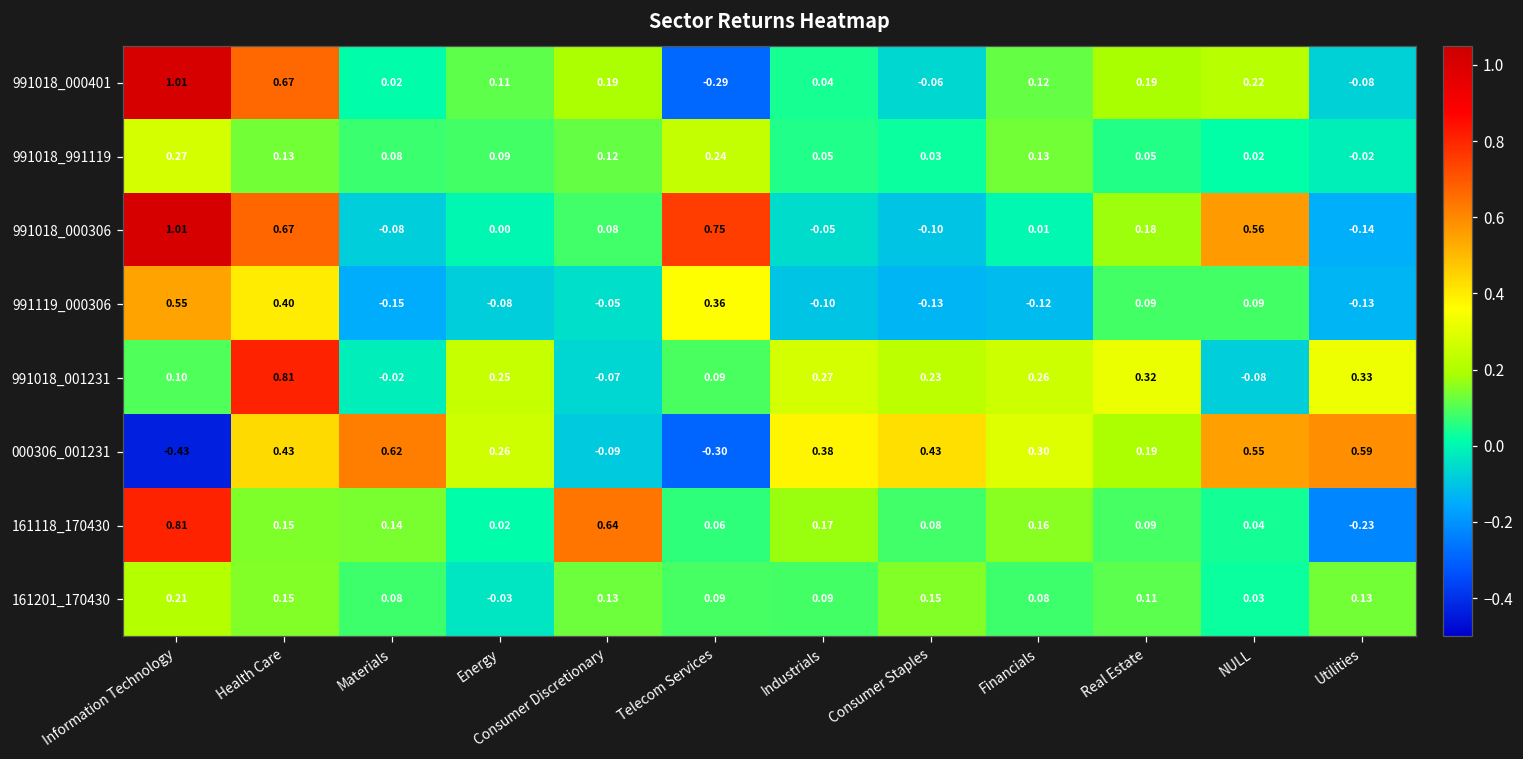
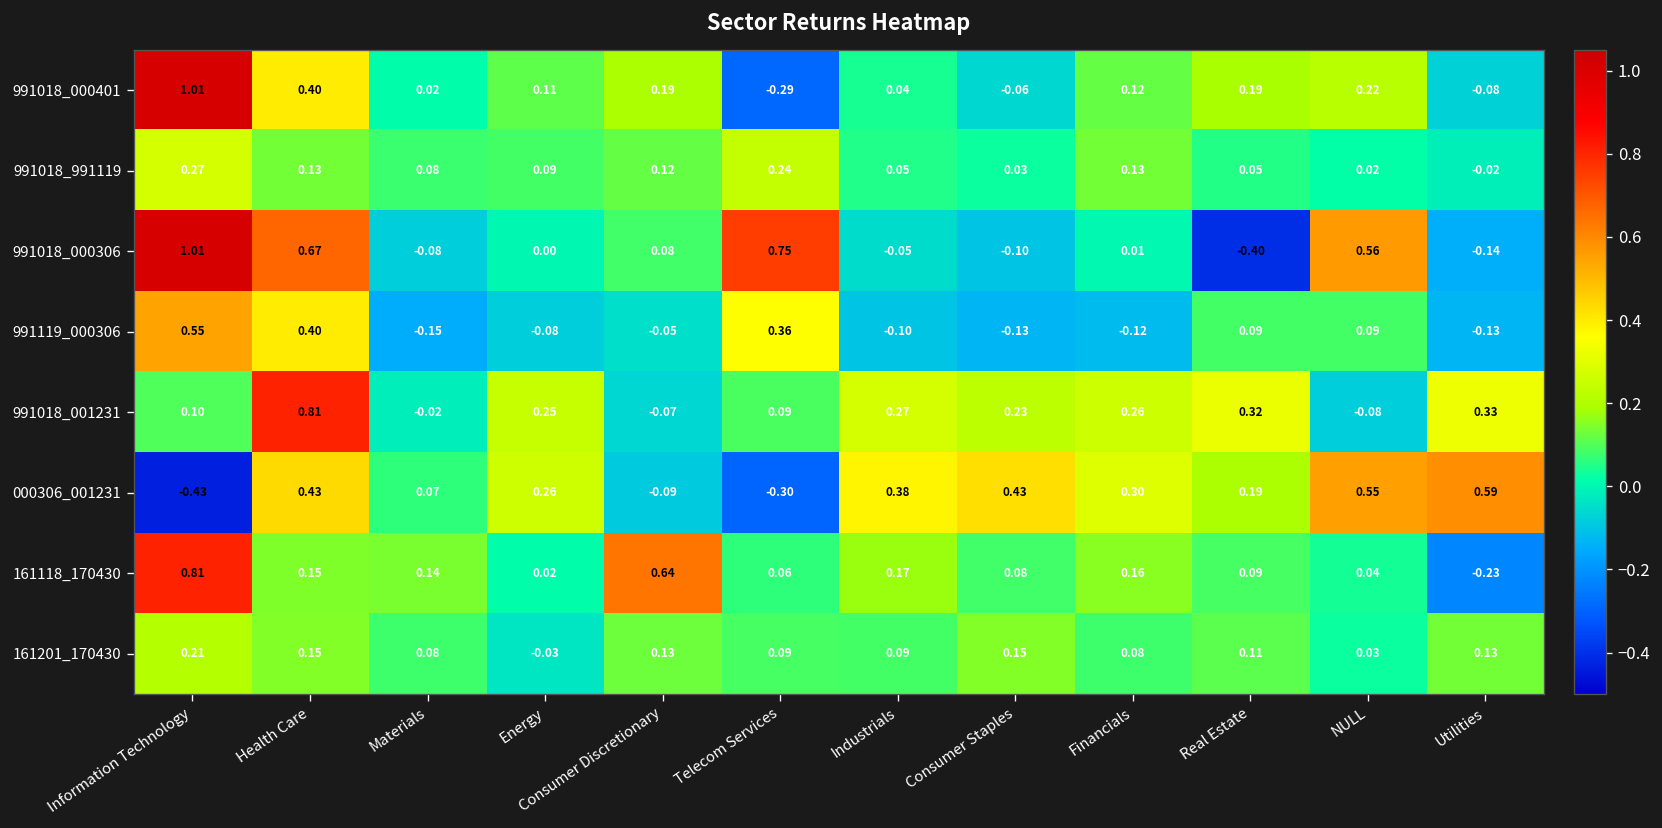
991018_000401, Health Care: 0.67 -> 0.40
991018_000306, Real Estate: 0.18 -> -0.40
000306_001231, Materials: 0.62 -> 0.07
